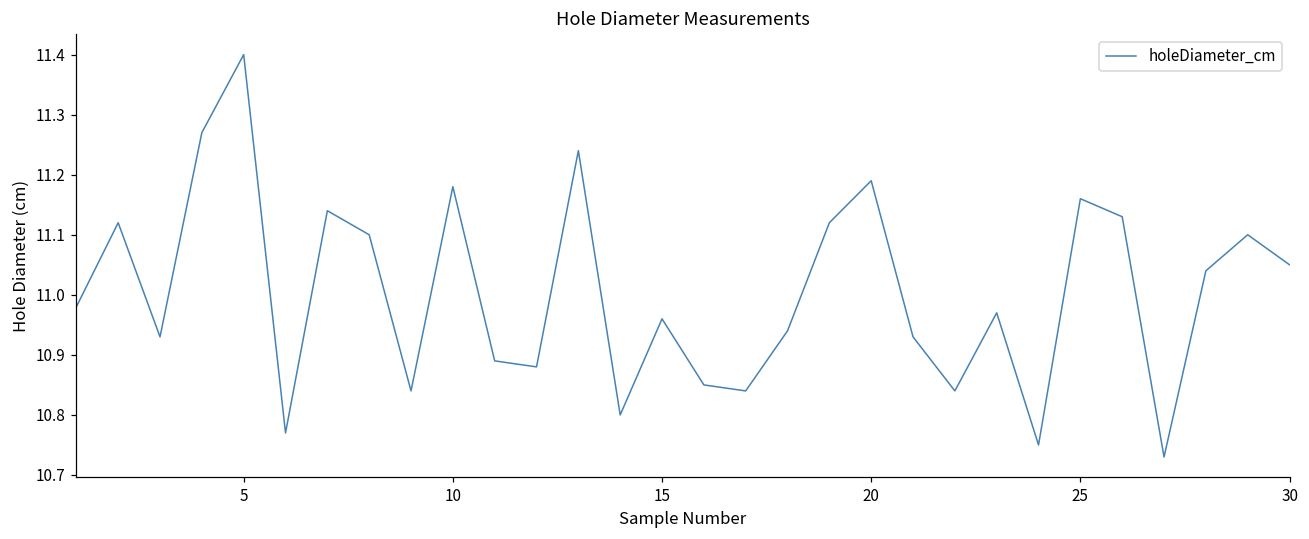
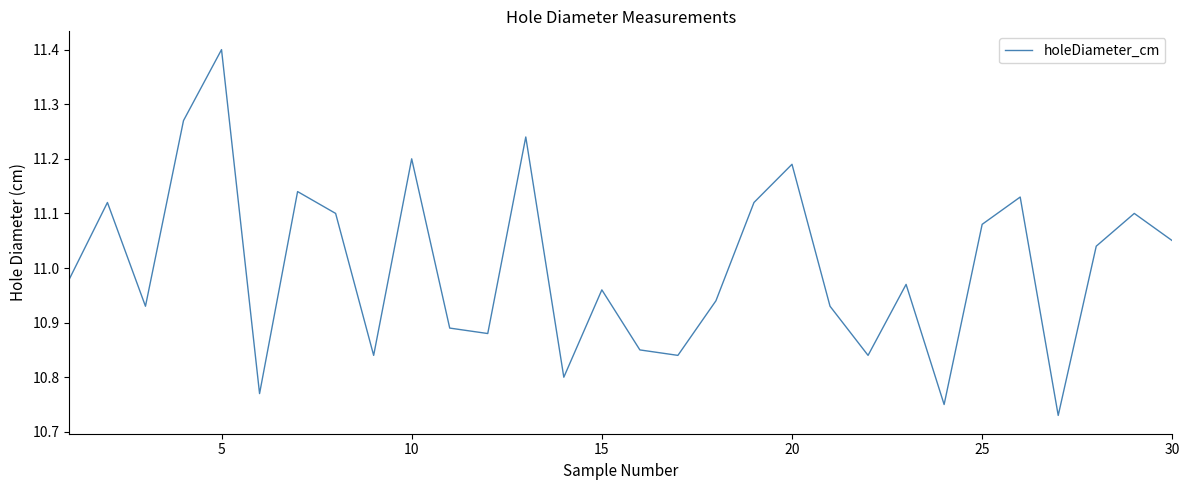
10: 11.18 -> 11.20
25: 11.16 -> 11.08
